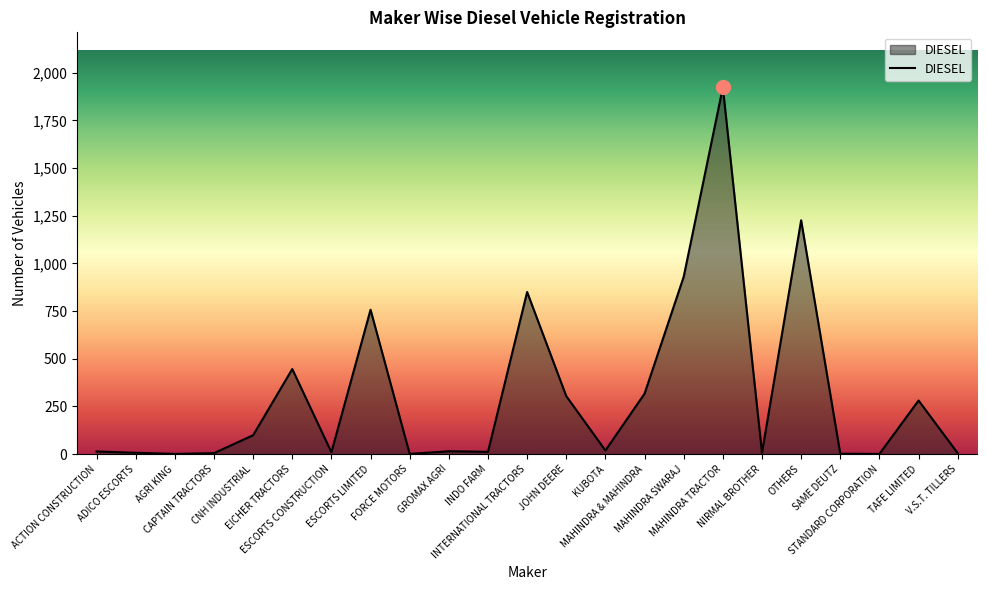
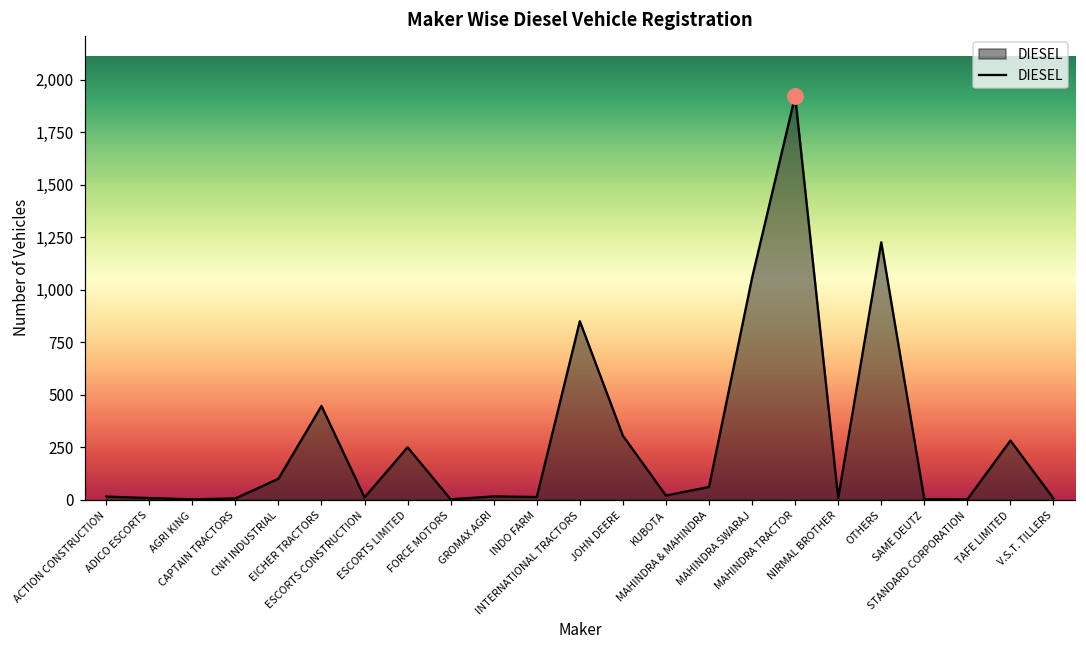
DIESEL, ESCORTS LIMITED: 760 -> 250
DIESEL, MAHINDRA & MAHINDRA: 320 -> 60
DIESEL, MAHINDRA SWARAJ: 930 -> 1,060
